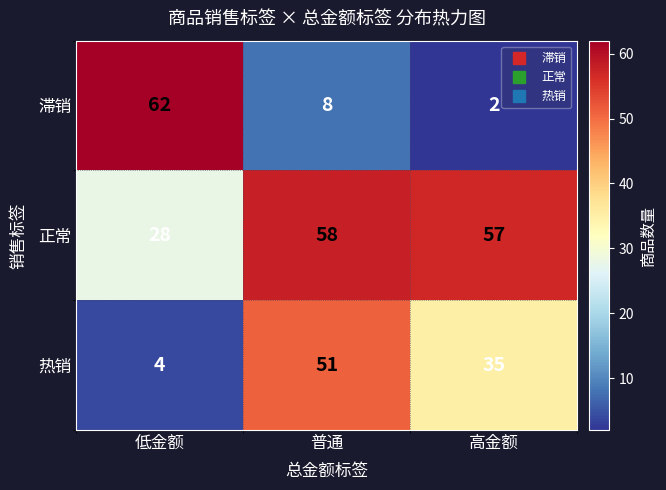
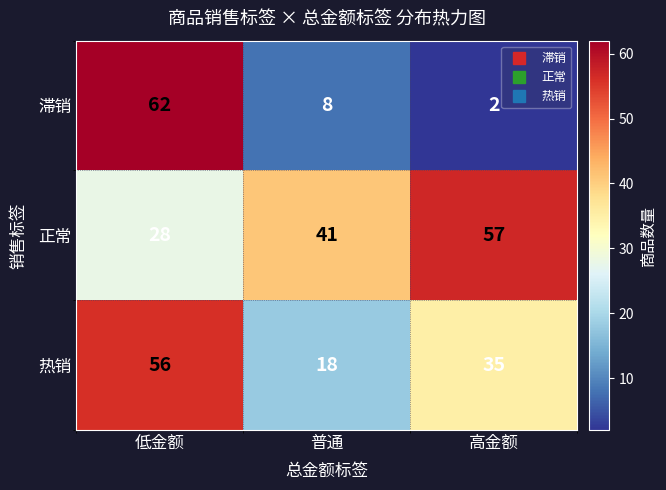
正常, 普通: 58 -> 41
热销, 低金额: 4 -> 56
热销, 普通: 51 -> 18
